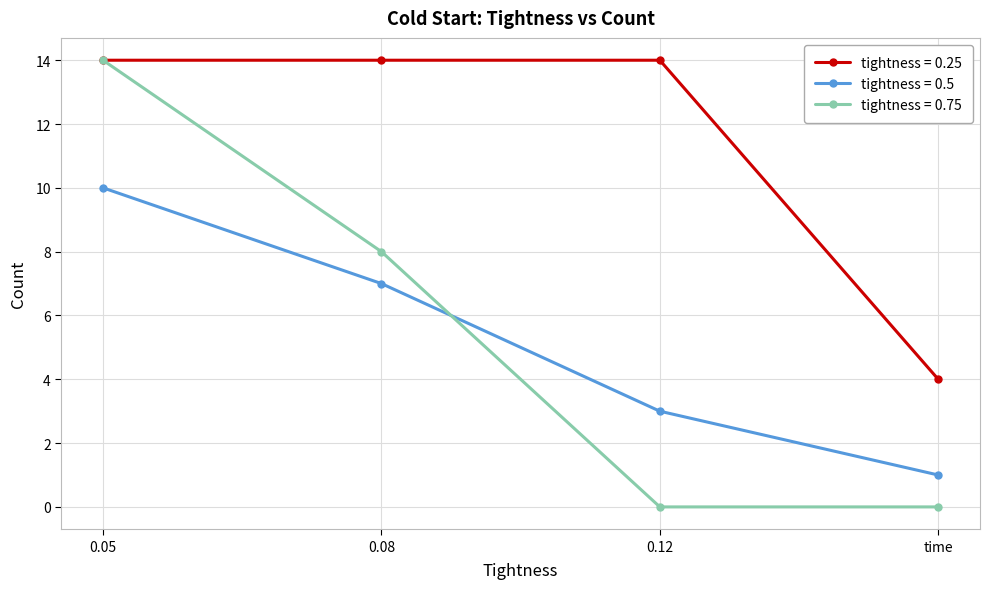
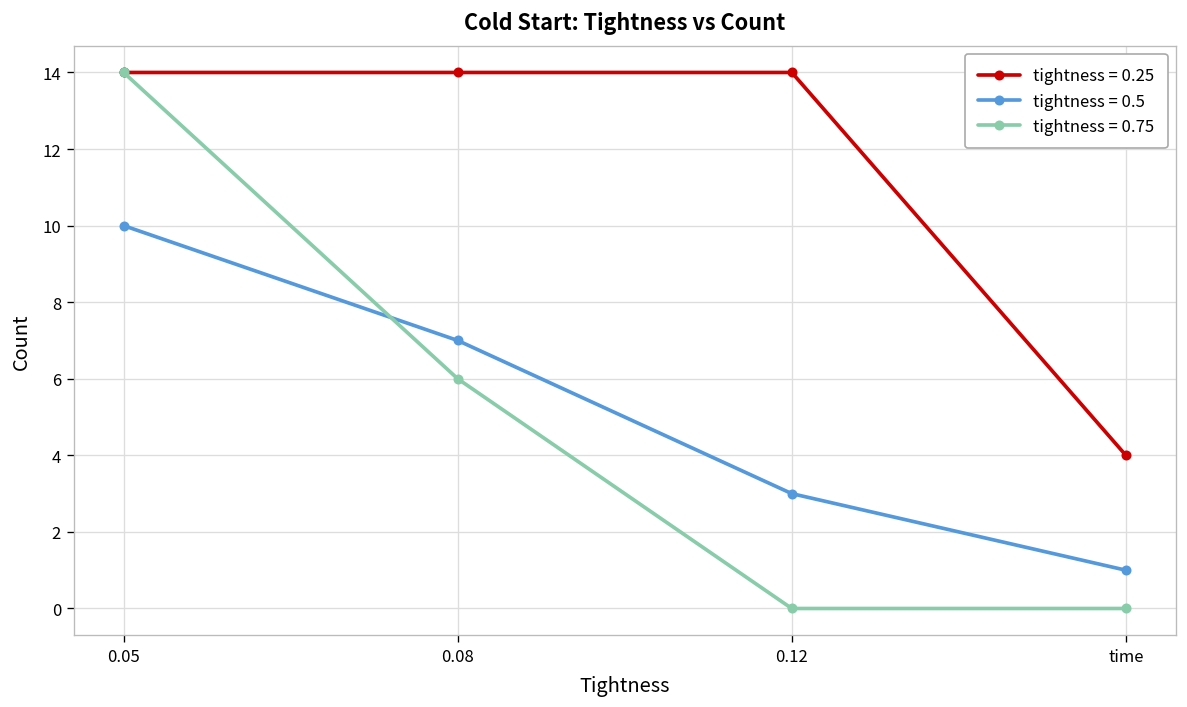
tightness = 0.75, 0.08: 8 -> 6
